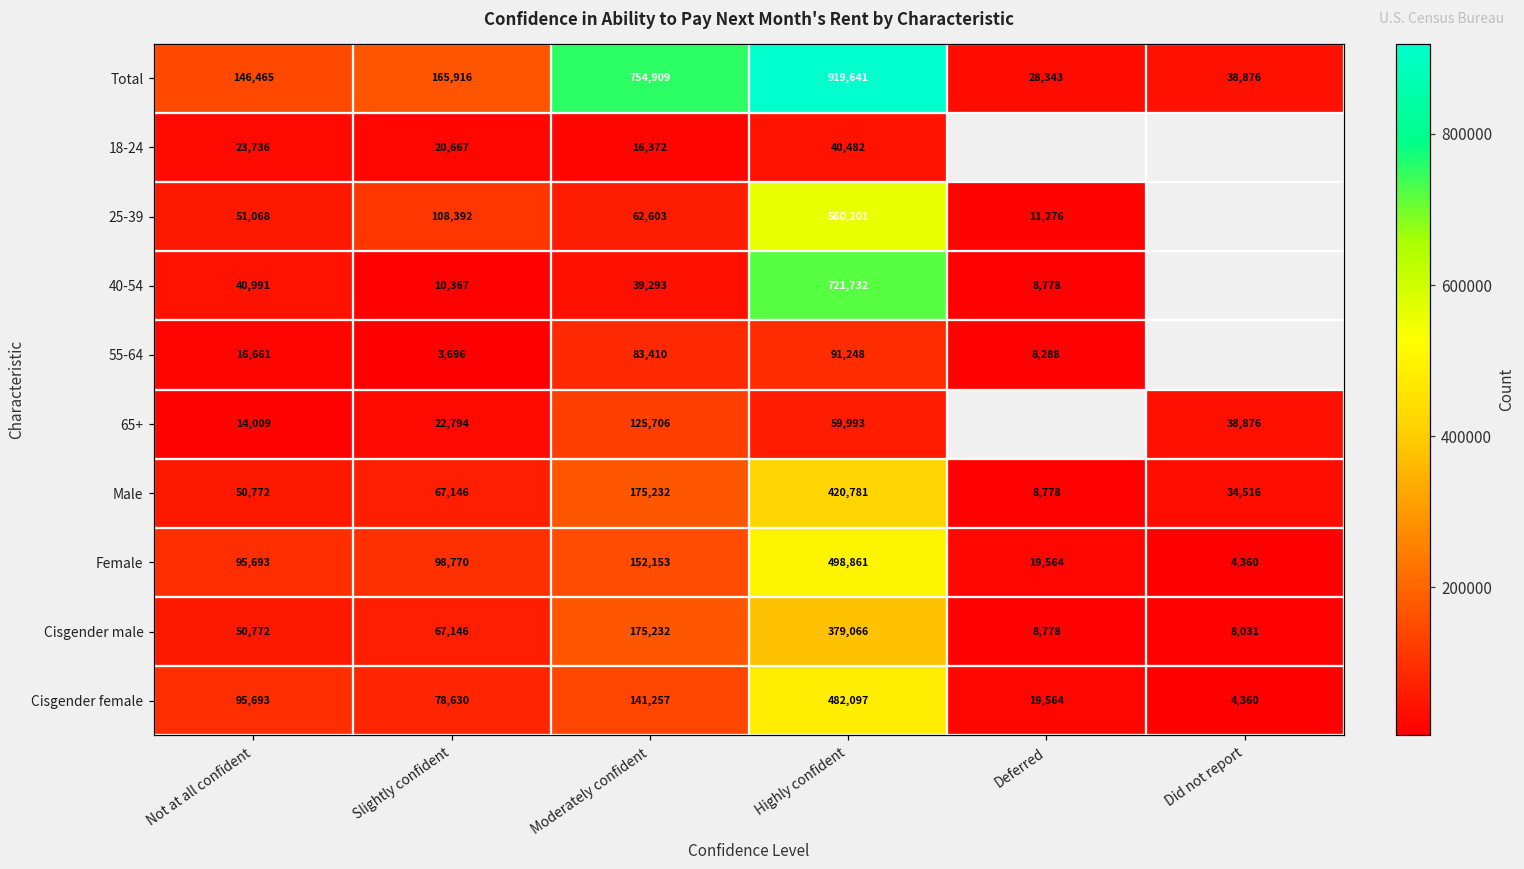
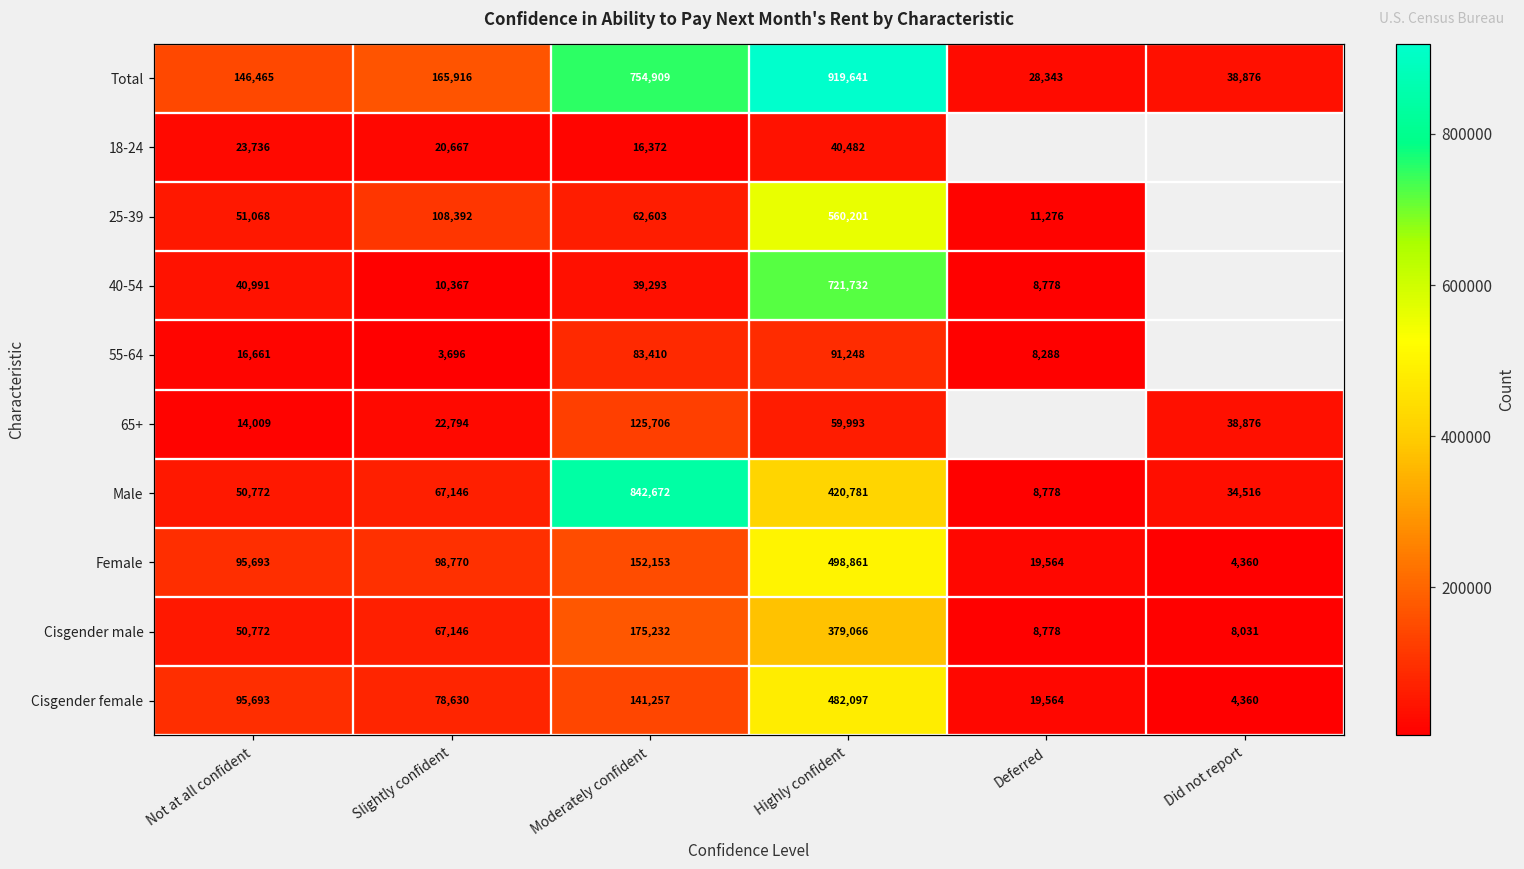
Male, Moderately confident: 175,232 -> 842,672
